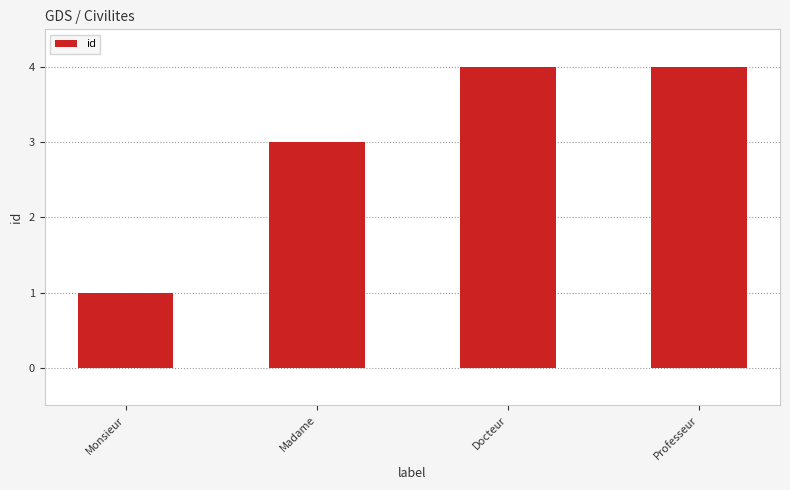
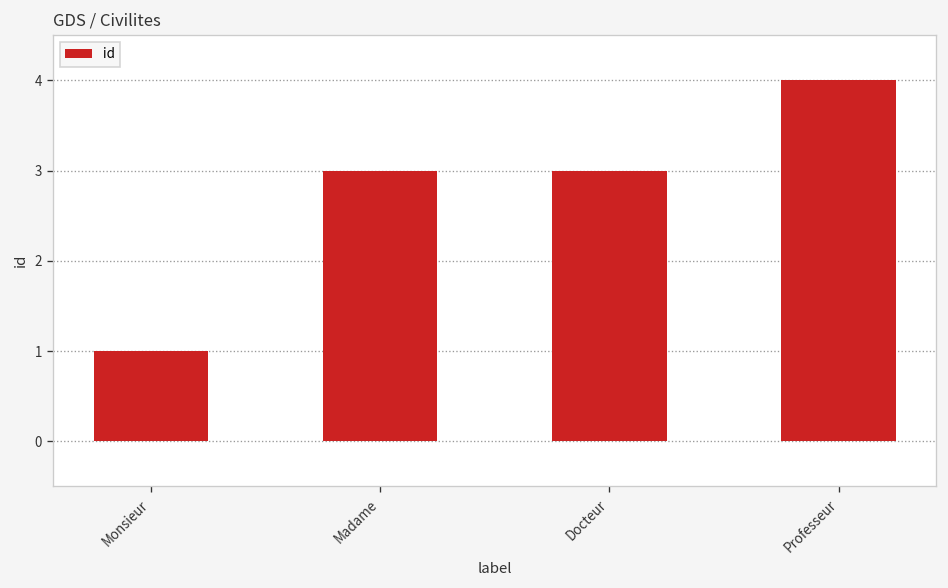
Docteur: 4 -> 3
